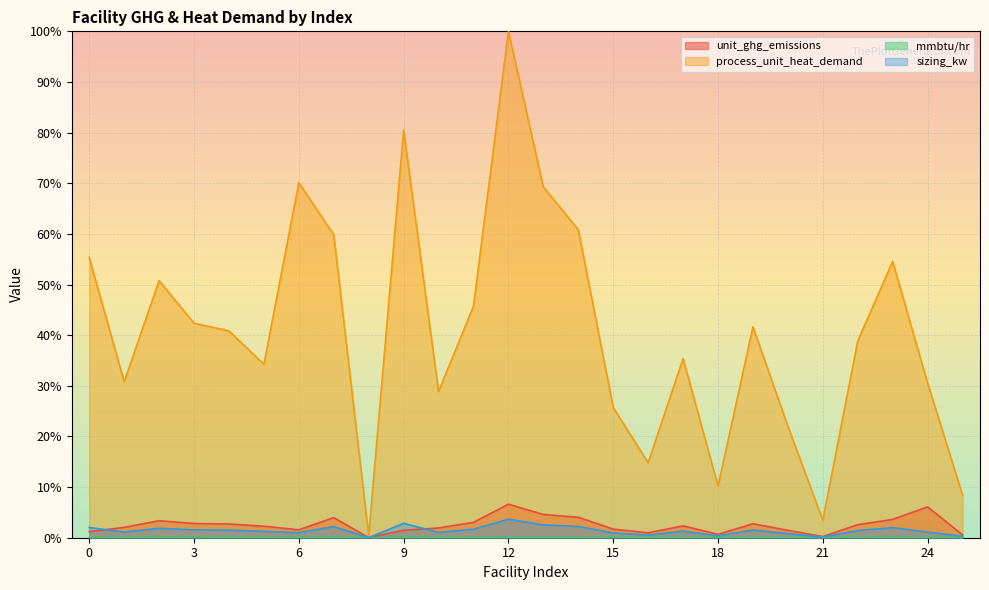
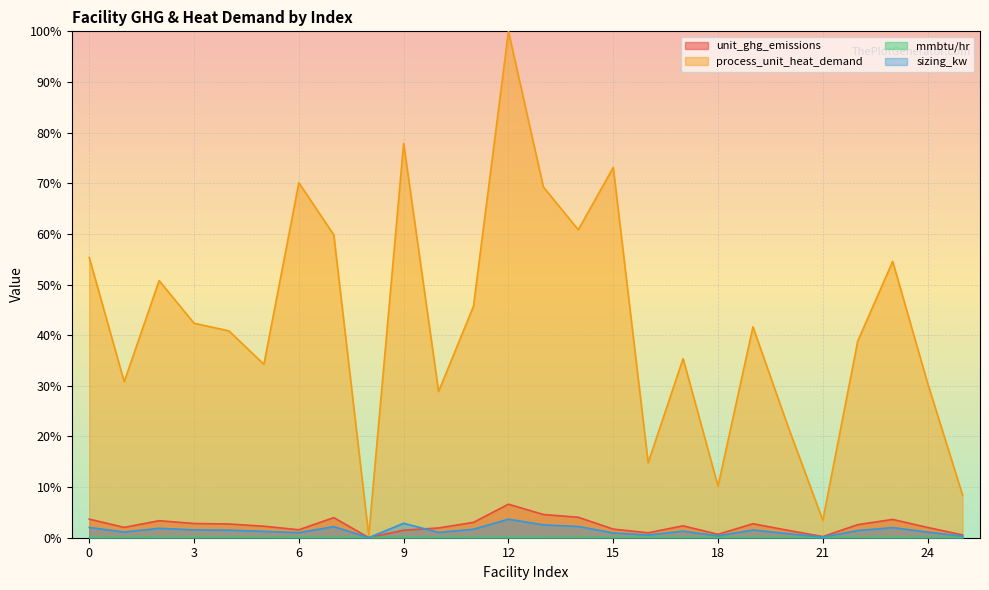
unit_ghg_emissions, 0: 1% -> 4%
process_unit_heat_demand, 9: 81% -> 78%
process_unit_heat_demand, 15: 26% -> 73%
unit_ghg_emissions, 24: 6% -> 2%
